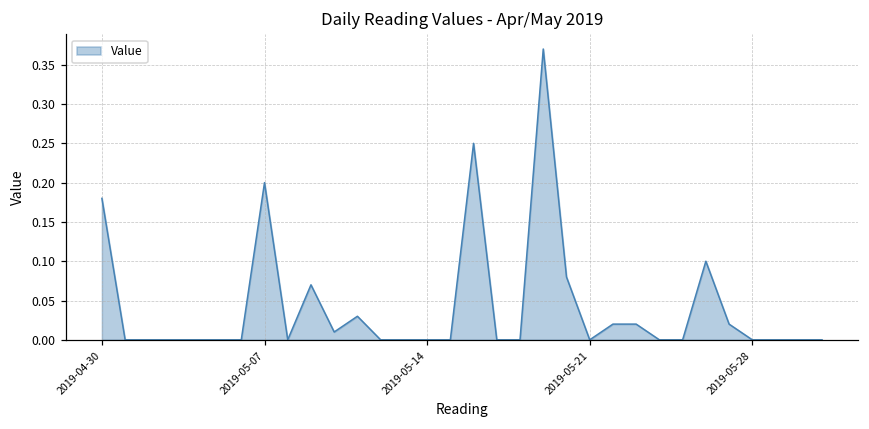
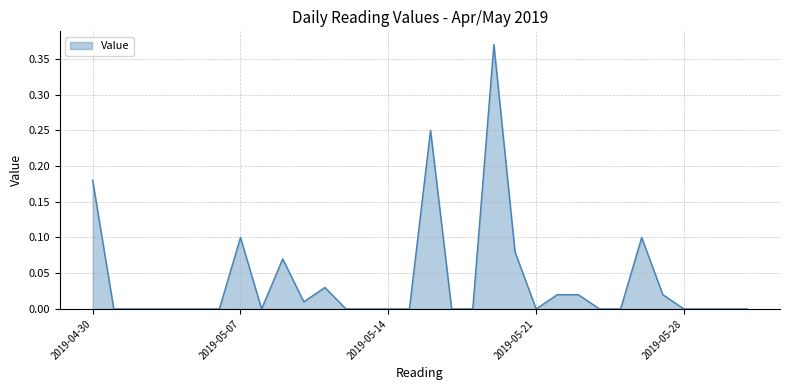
2019-05-07: 0.2 -> 0.1
